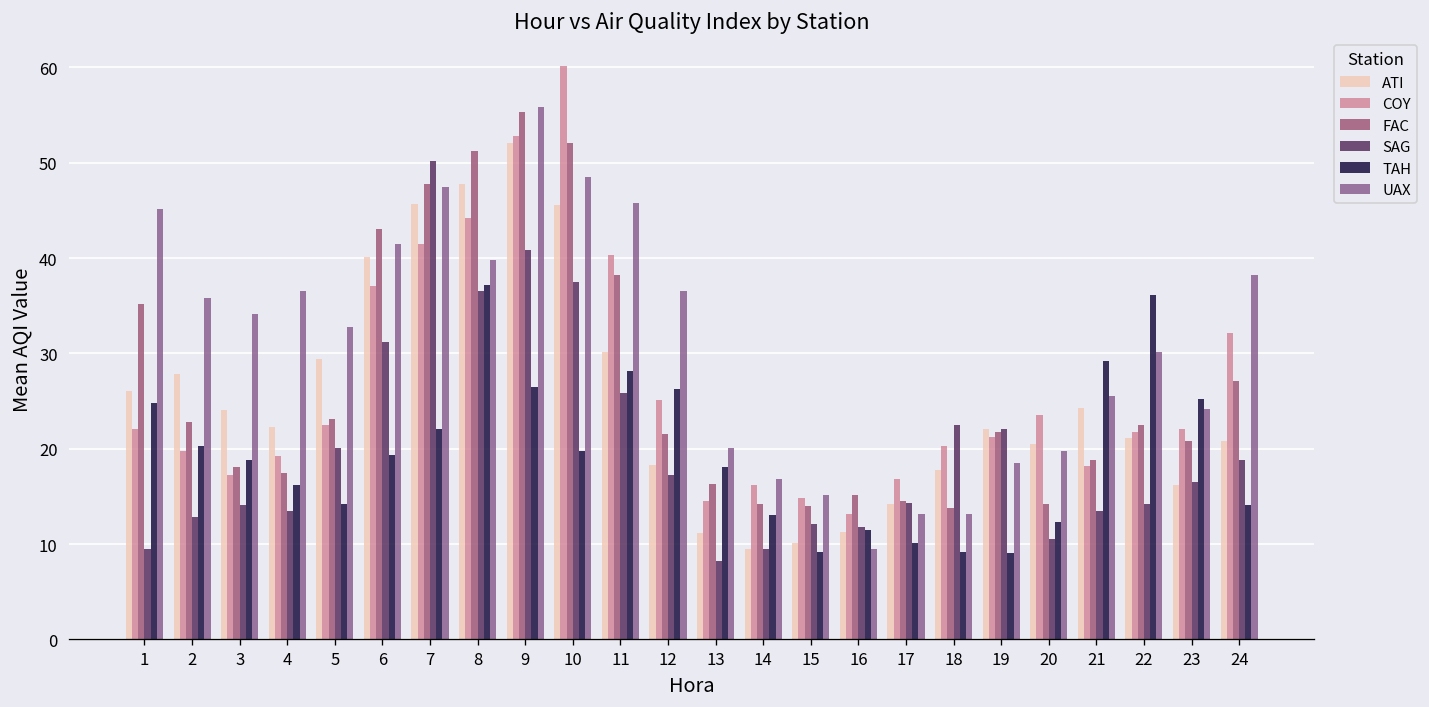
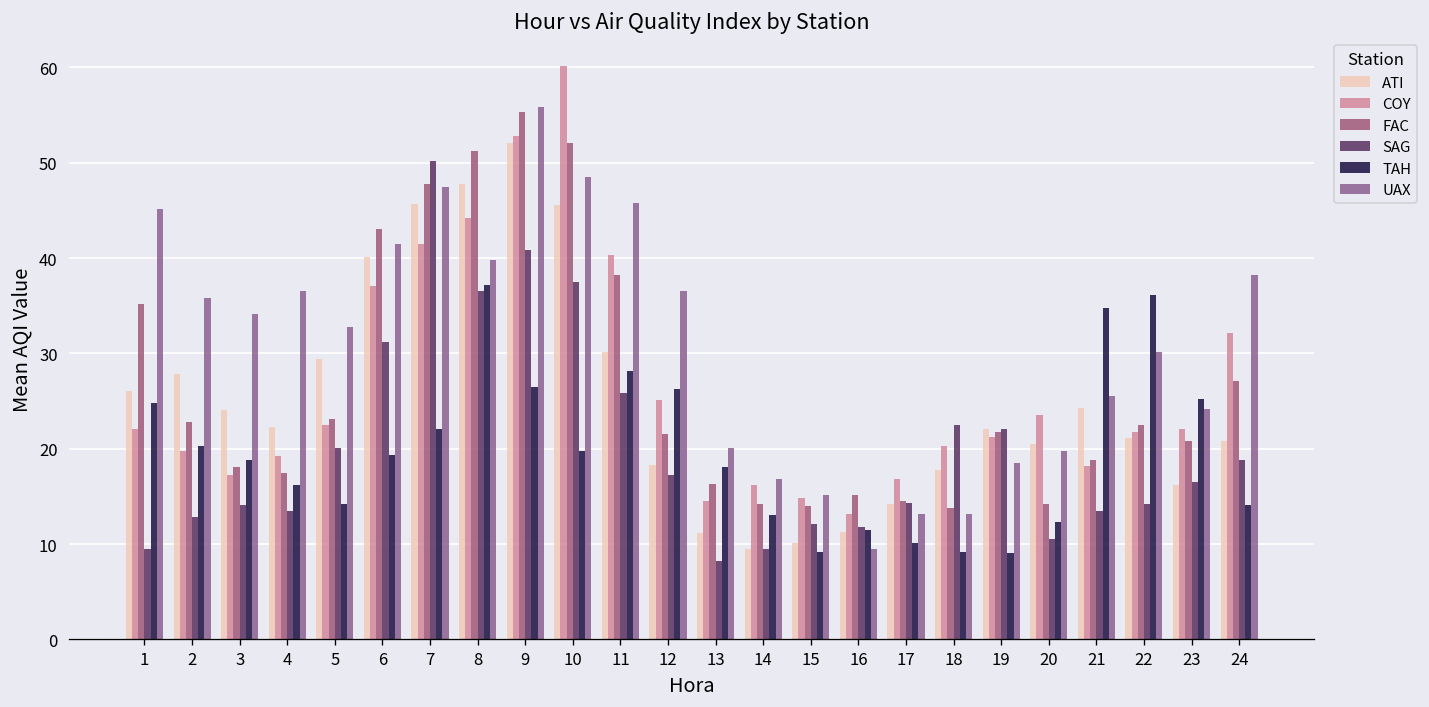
TAH, 21: 29 -> 35
